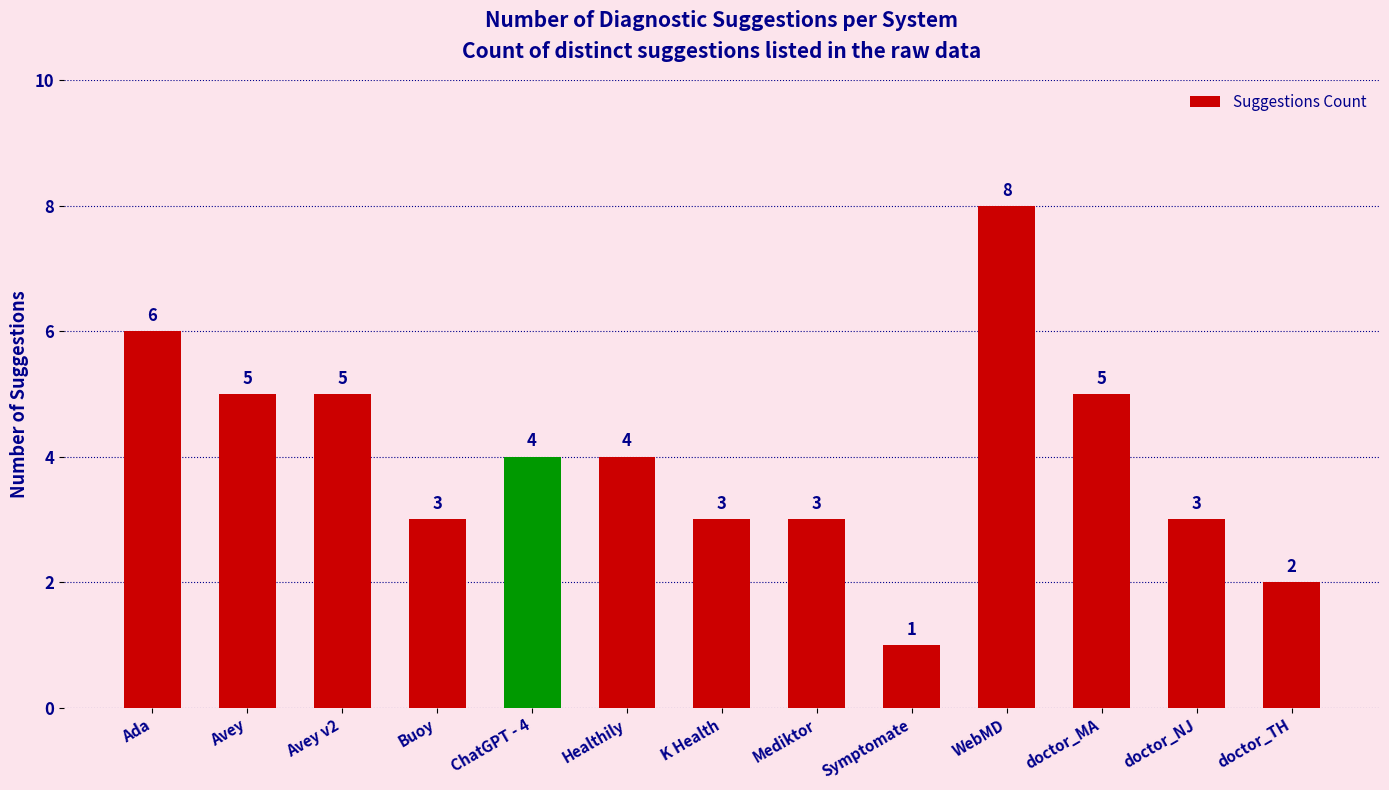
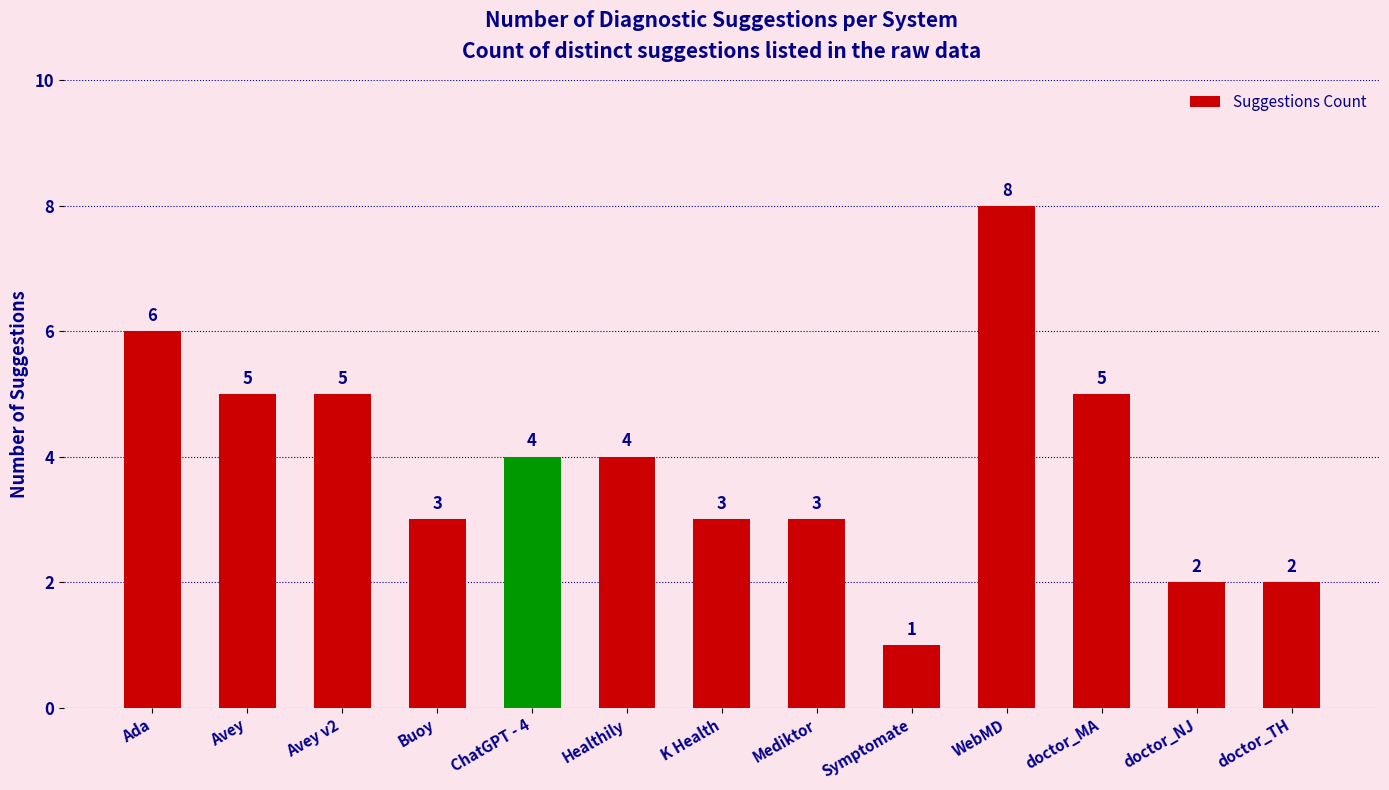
doctor_NJ: 3 -> 2
